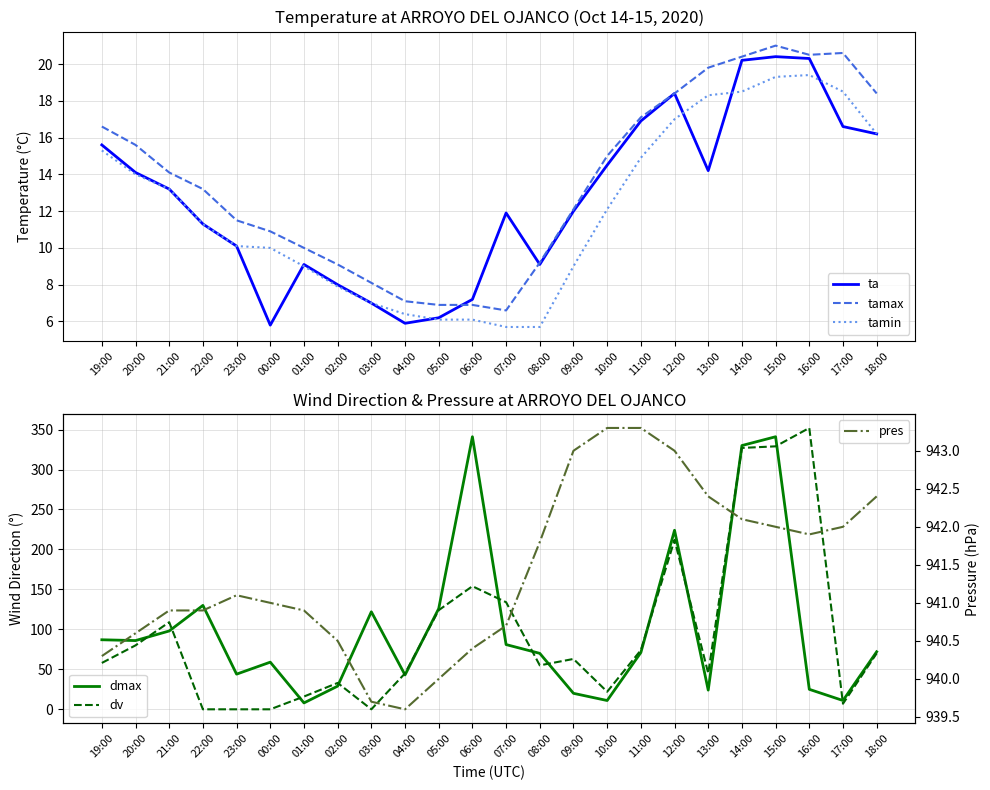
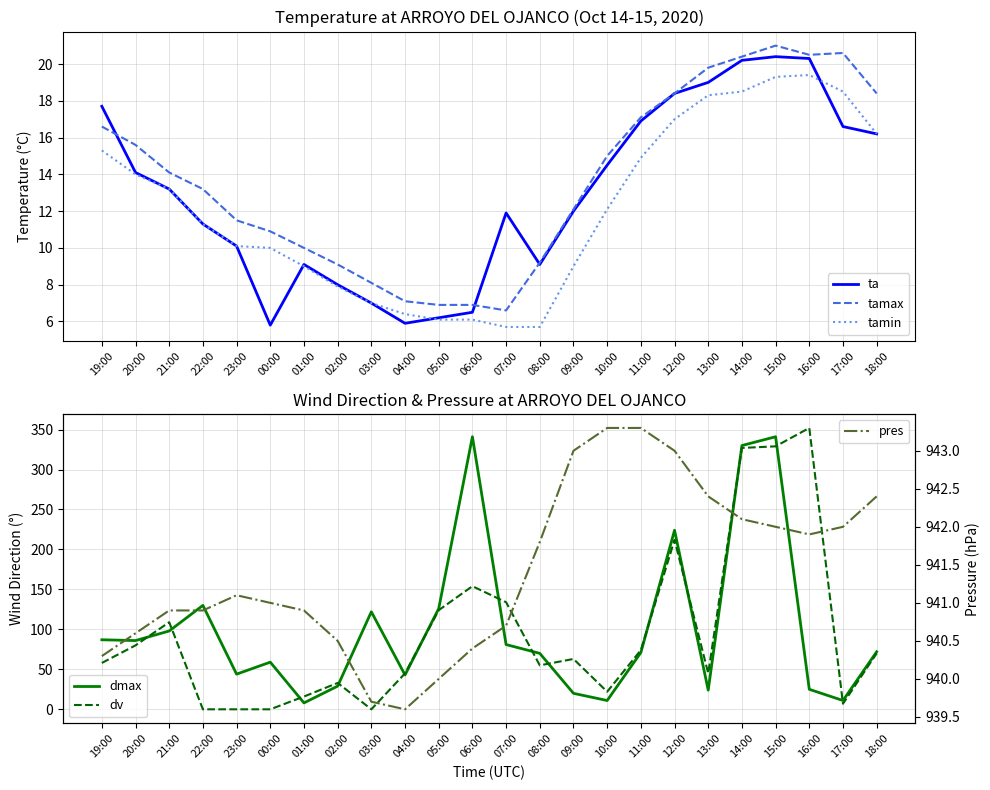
Temperature at ARROYO DEL OJANCO (Oct 14-15, 2020), ta, 19:00: 15.6 -> 17.7
Temperature at ARROYO DEL OJANCO (Oct 14-15, 2020), ta, 06:00: 7.2 -> 6.5
Temperature at ARROYO DEL OJANCO (Oct 14-15, 2020), ta, 13:00: 14.2 -> 19.0
